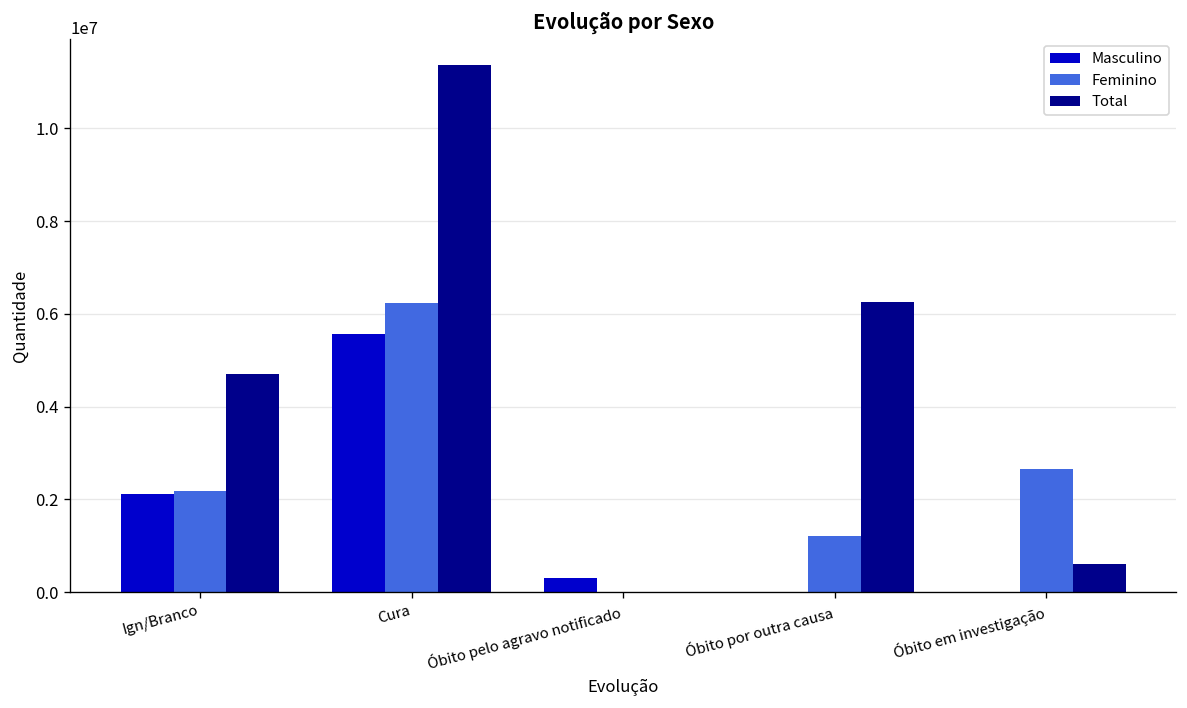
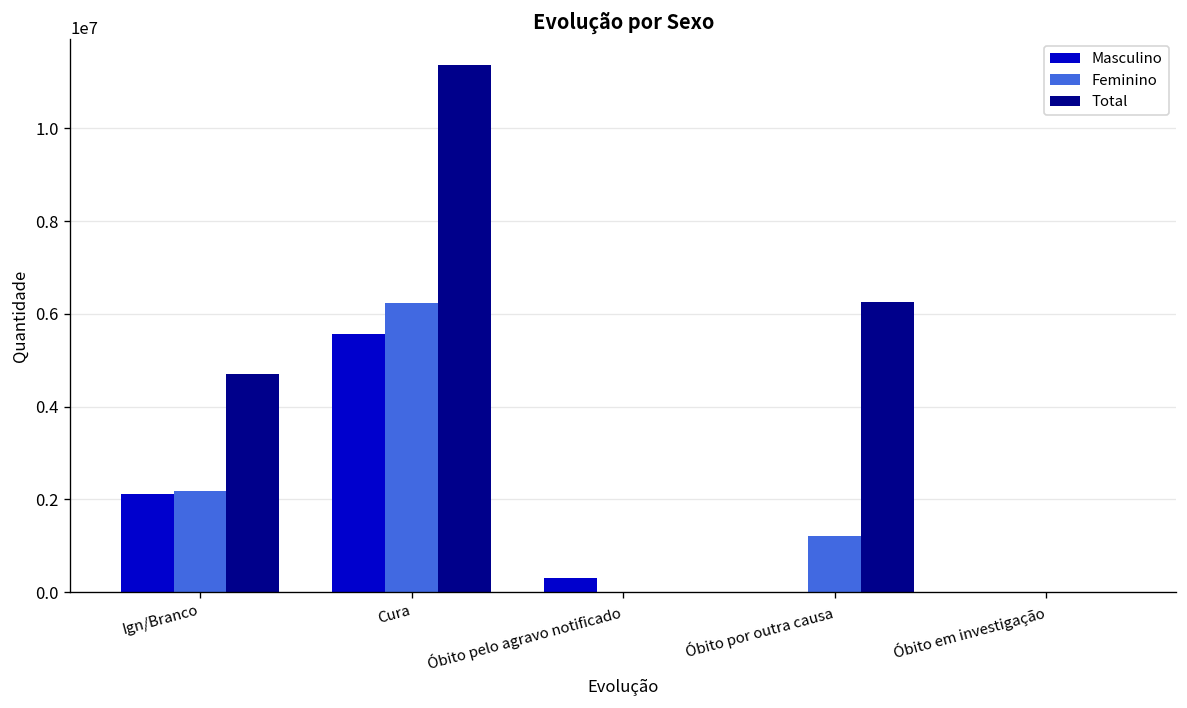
Feminino, Óbito em investigação: 2700000 -> 0
Total, Óbito em investigação: 600000 -> 0
